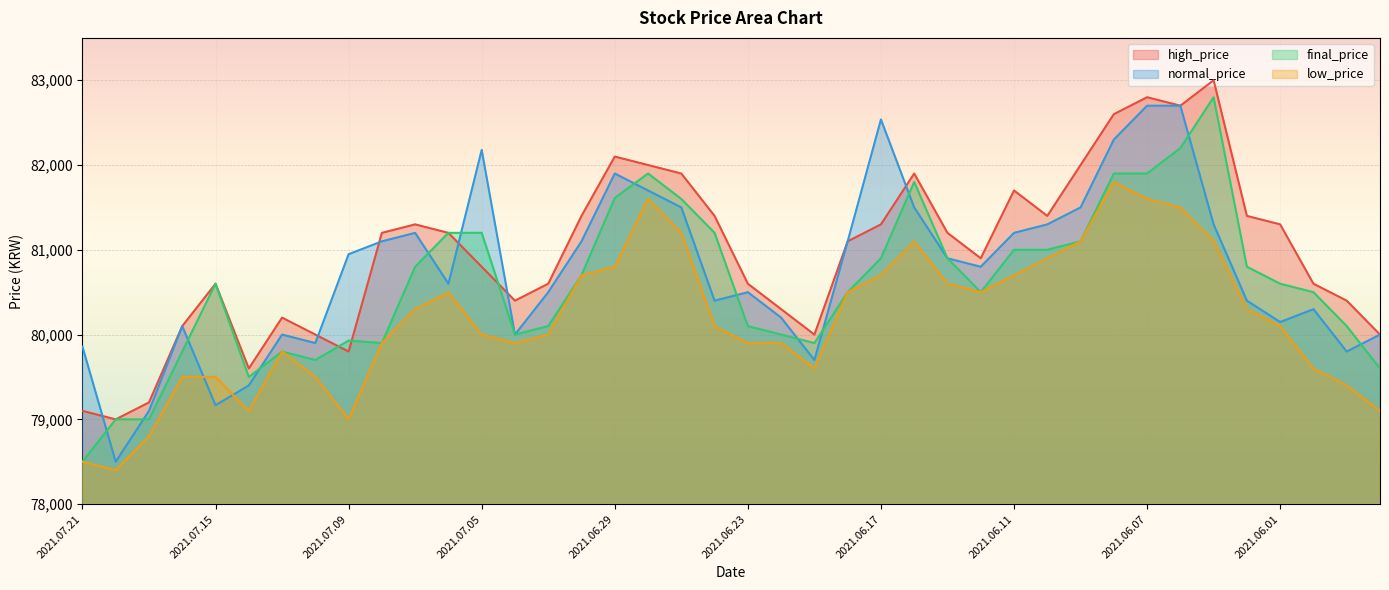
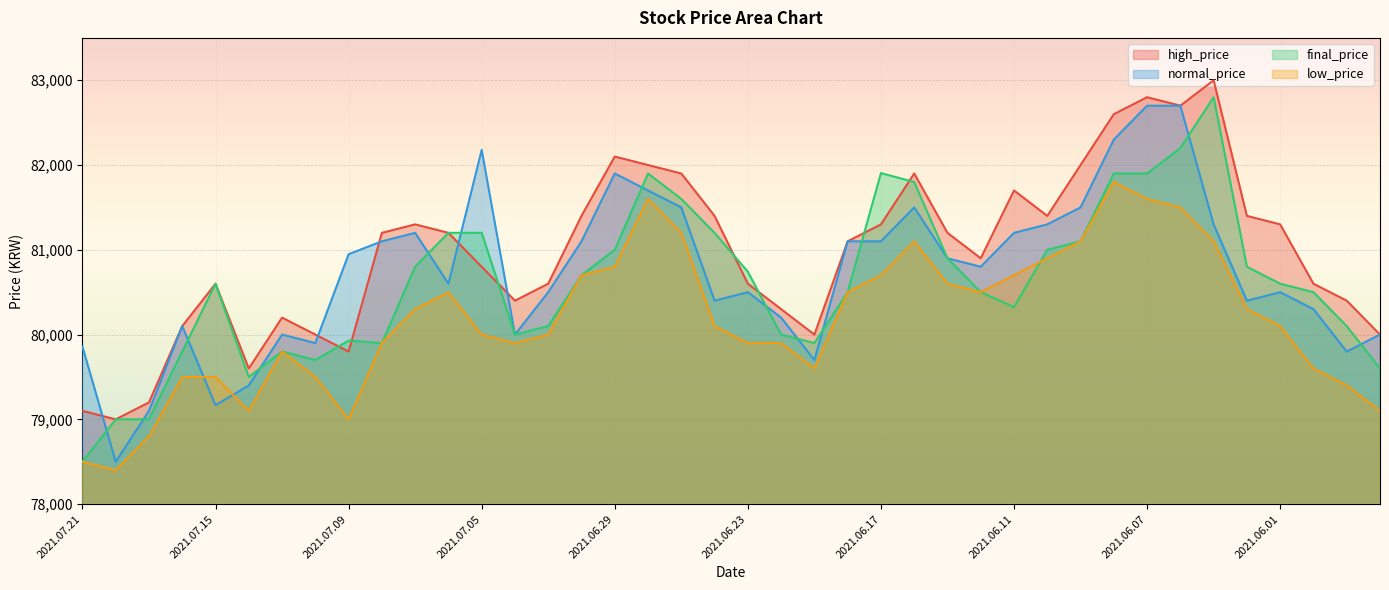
final_price, 2021.06.29: 81,600 -> 81,000
final_price, 2021.06.23: 80,100 -> 80,700
normal_price, 2021.06.17: 82,500 -> 81,100
final_price, 2021.06.17: 80,900 -> 81,900
final_price, 2021.06.11: 81,000 -> 80,300
normal_price, 2021.06.01: 80,100 -> 80,500
